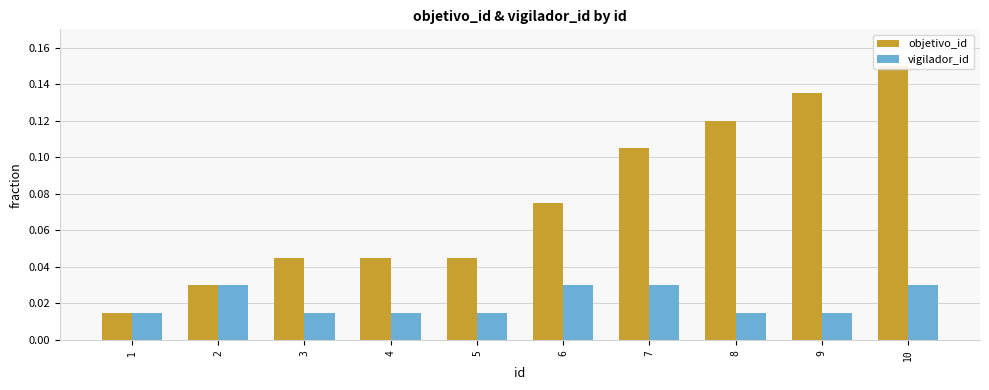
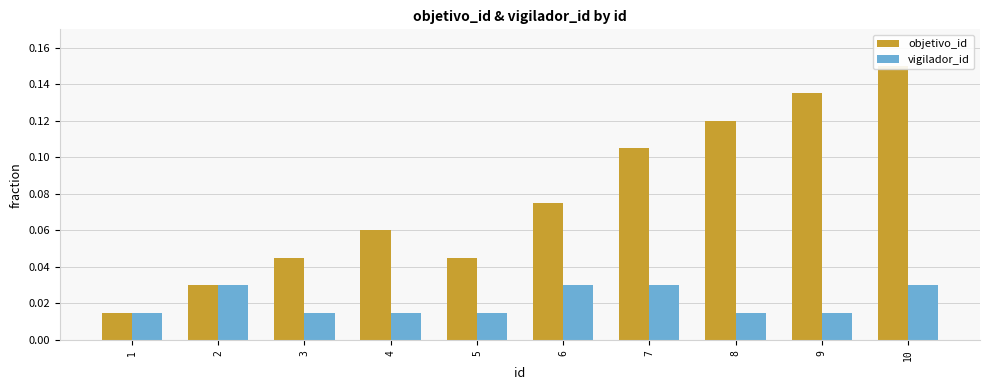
objetivo_id, 4: 0.045 -> 0.060
